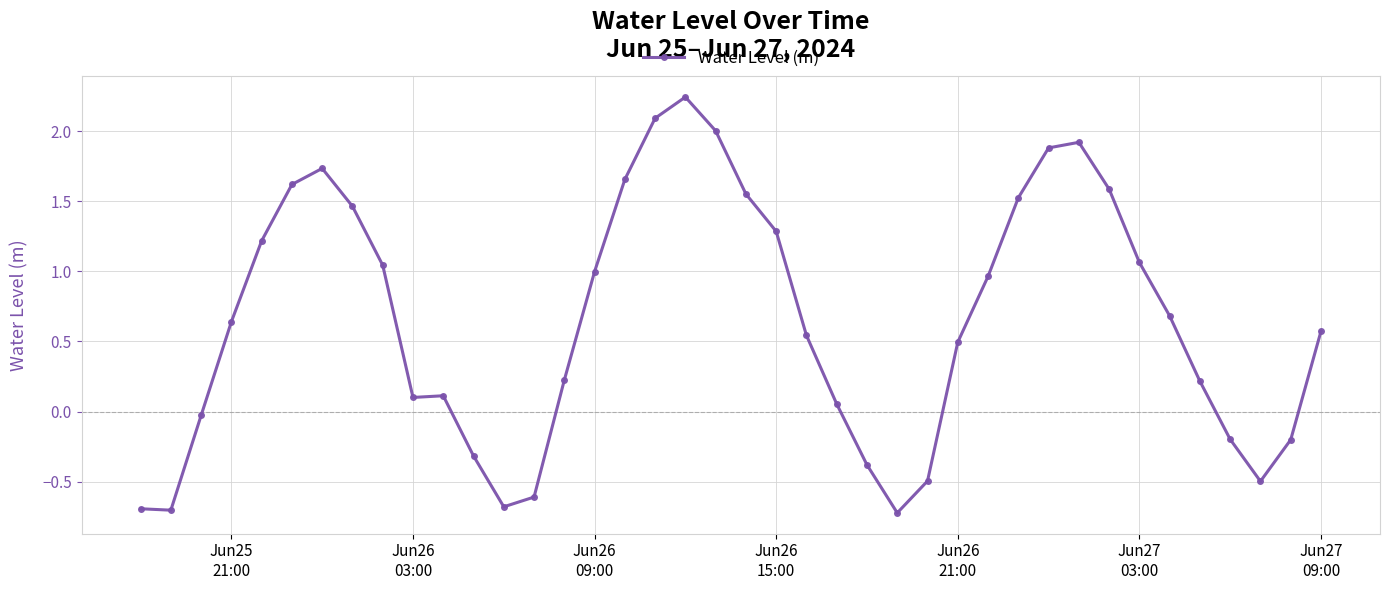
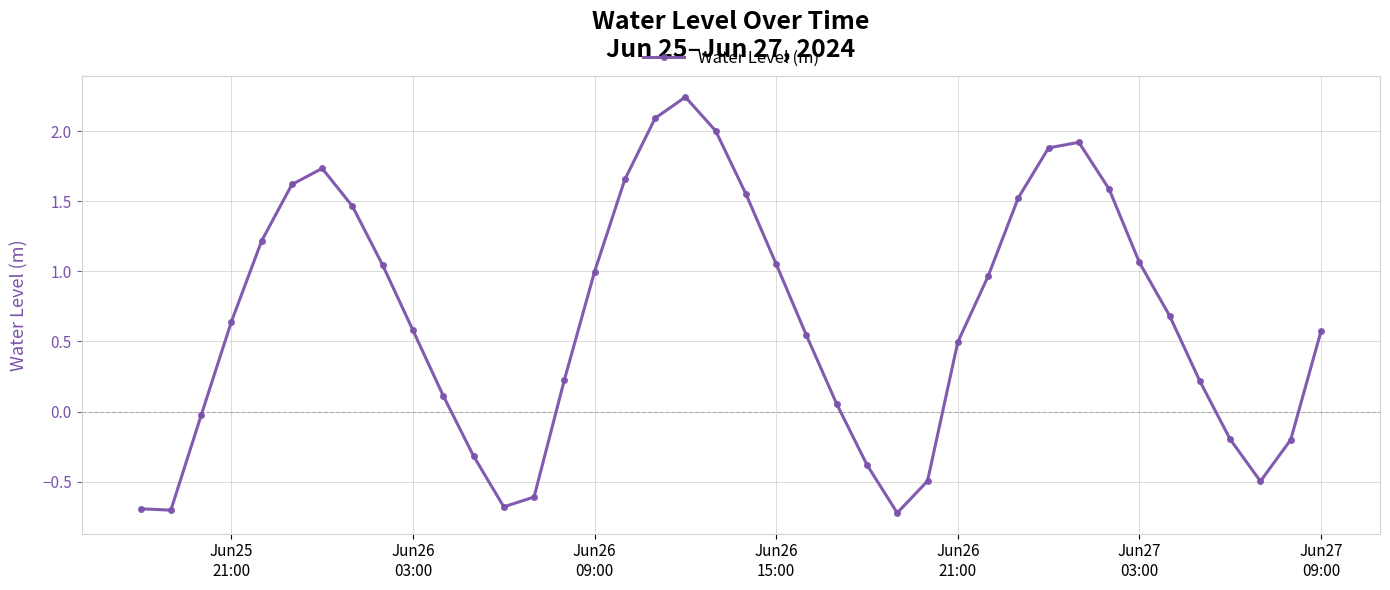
Jun26 03:00: 0.10 -> 0.58
Jun26 15:00: 1.29 -> 1.05
